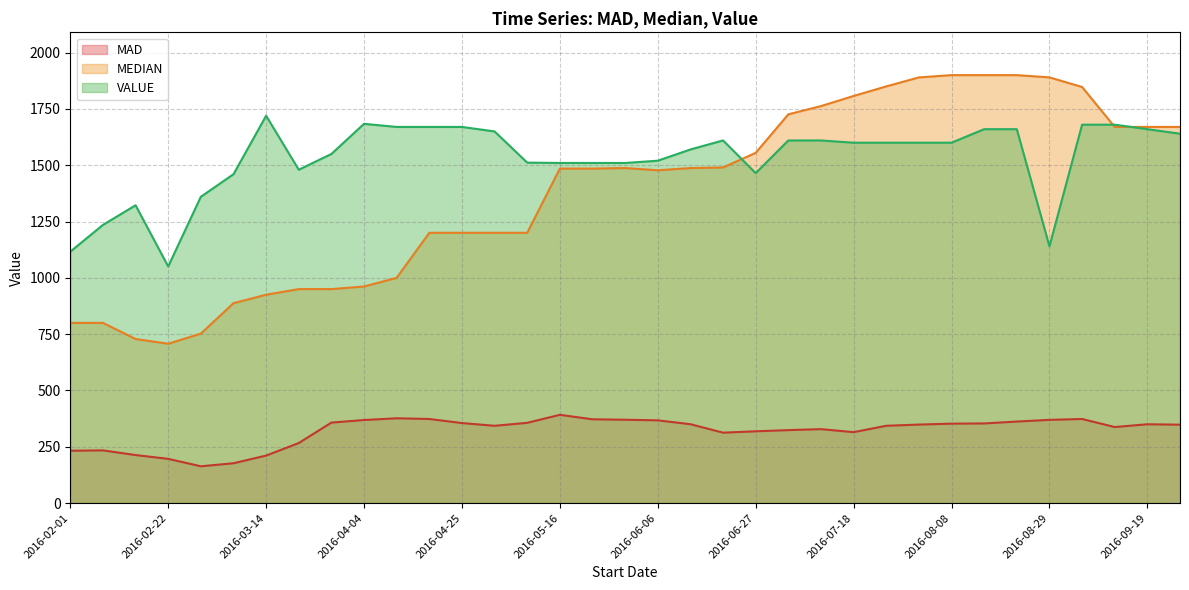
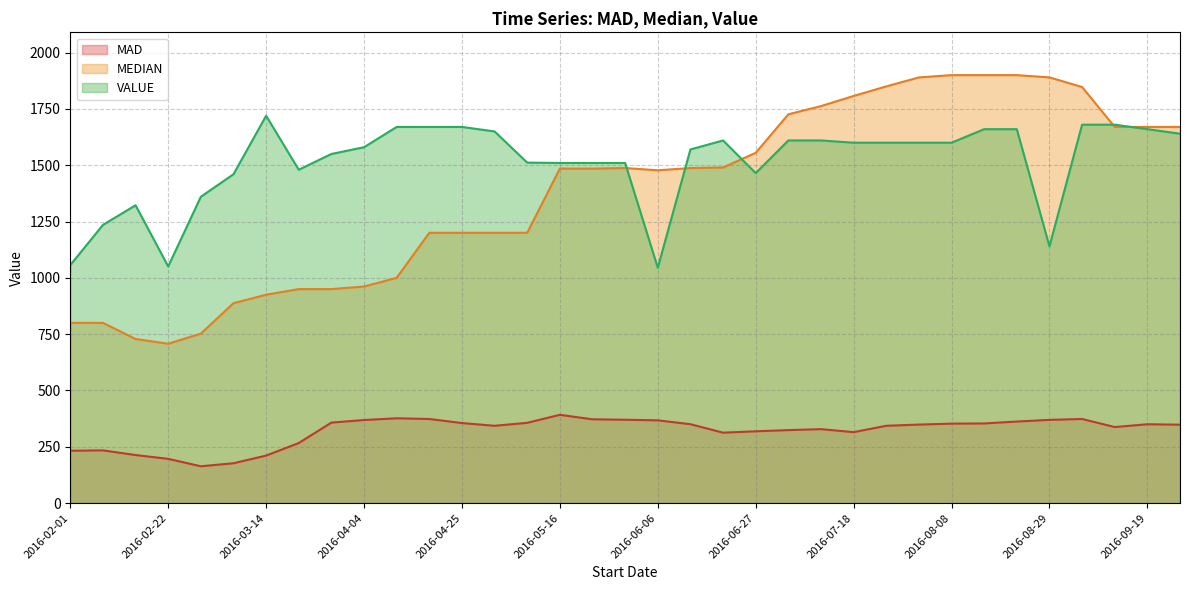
VALUE, 2016-02-01: 1120 -> 1060
VALUE, 2016-04-04: 1680 -> 1580
VALUE, 2016-06-06: 1520 -> 1040
